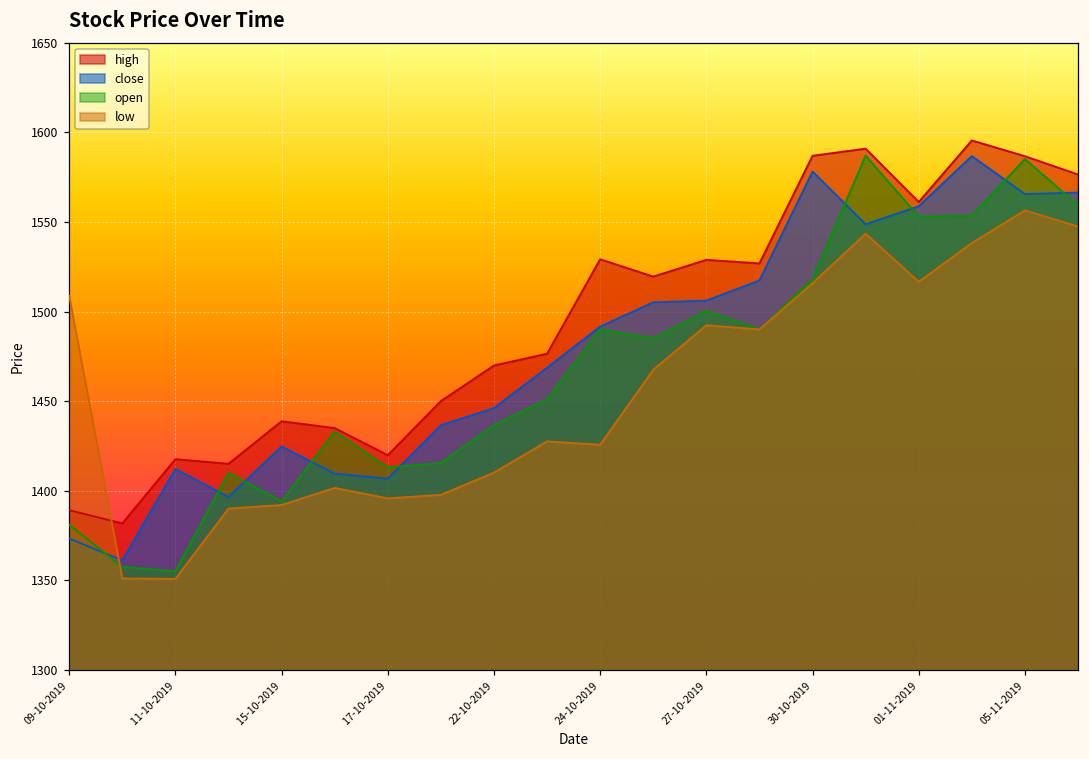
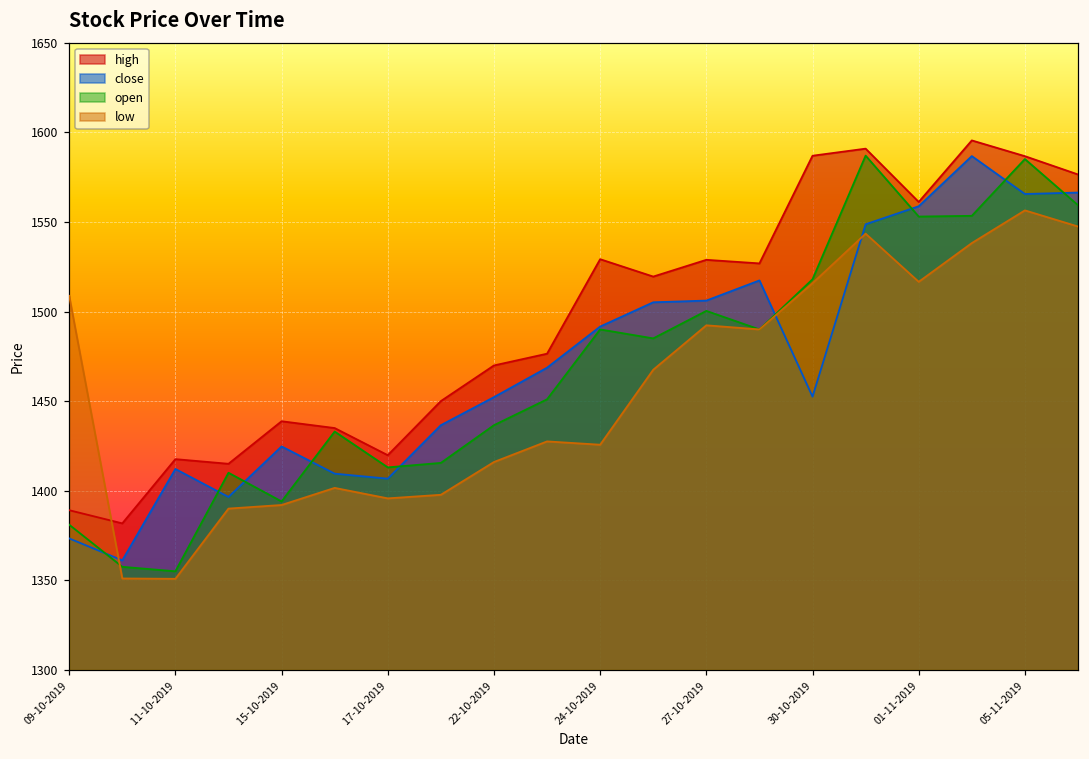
close, 22-10-2019: 1446 -> 1452
low, 22-10-2019: 1410 -> 1416
close, 30-10-2019: 1578 -> 1452
